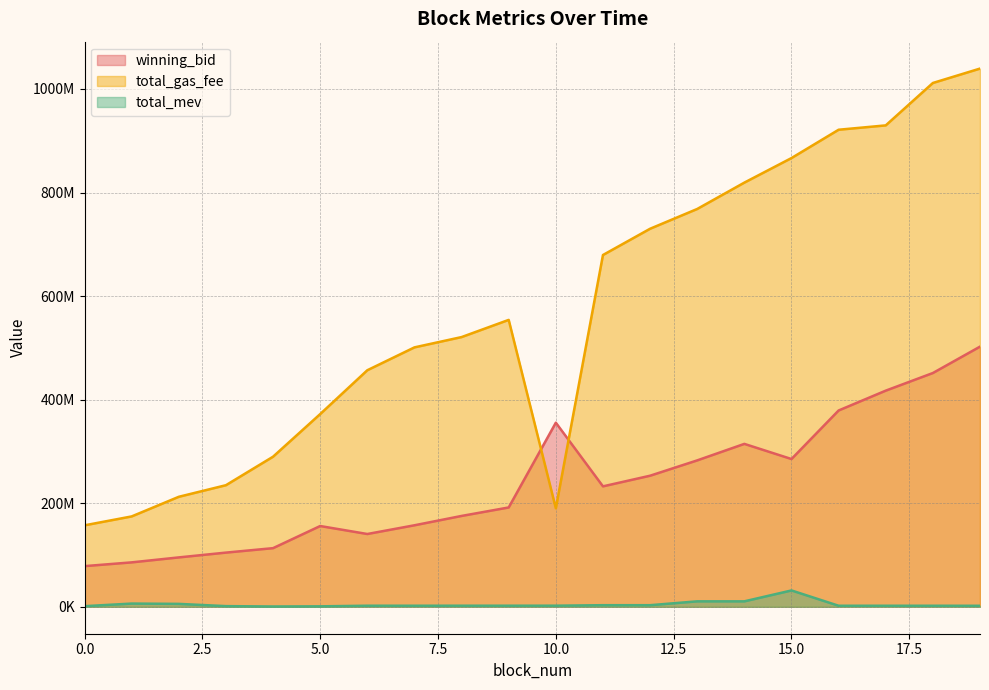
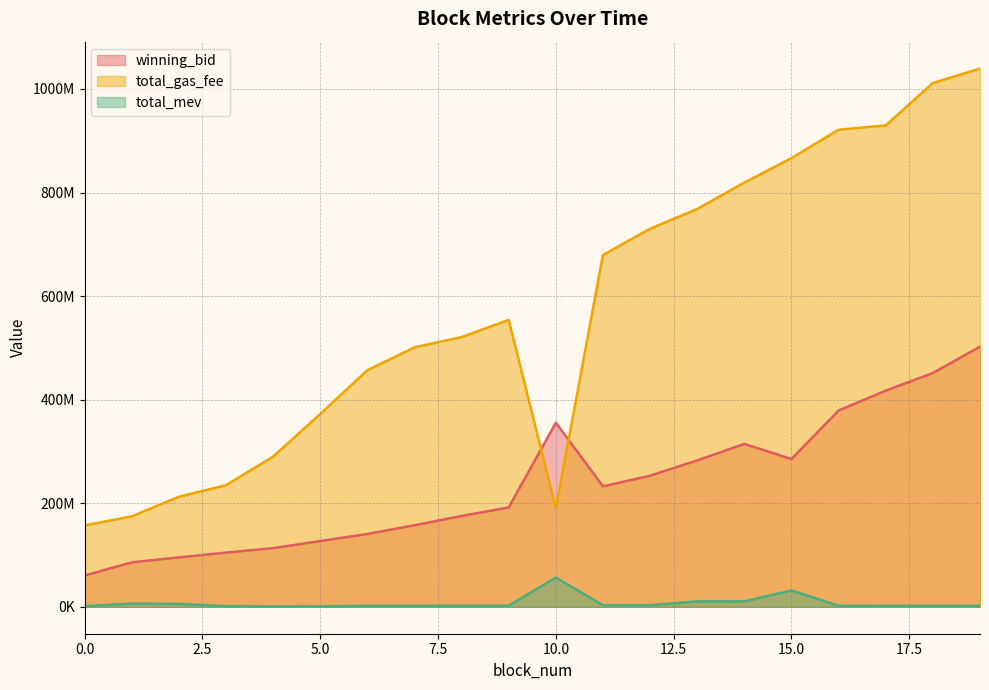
winning_bid, 0.0: 80000000 -> 60000000
winning_bid, 5.0: 160000000 -> 130000000
total_mev, 10.0: 0 -> 60000000
